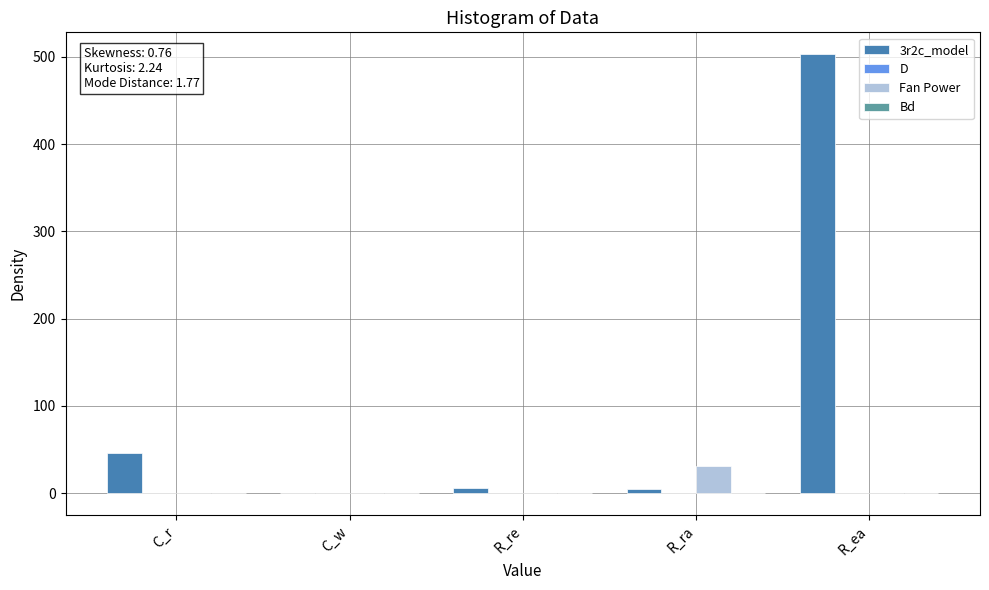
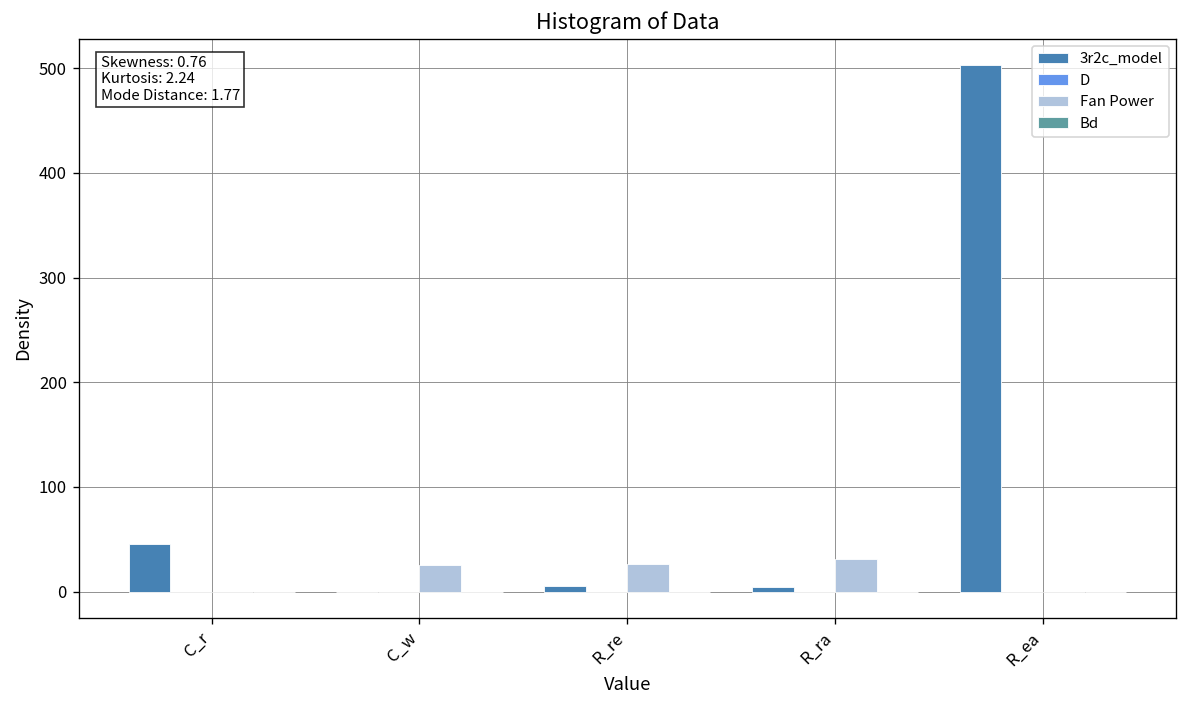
Fan Power, C_w: 0 -> 30
Fan Power, R_re: 0 -> 30
